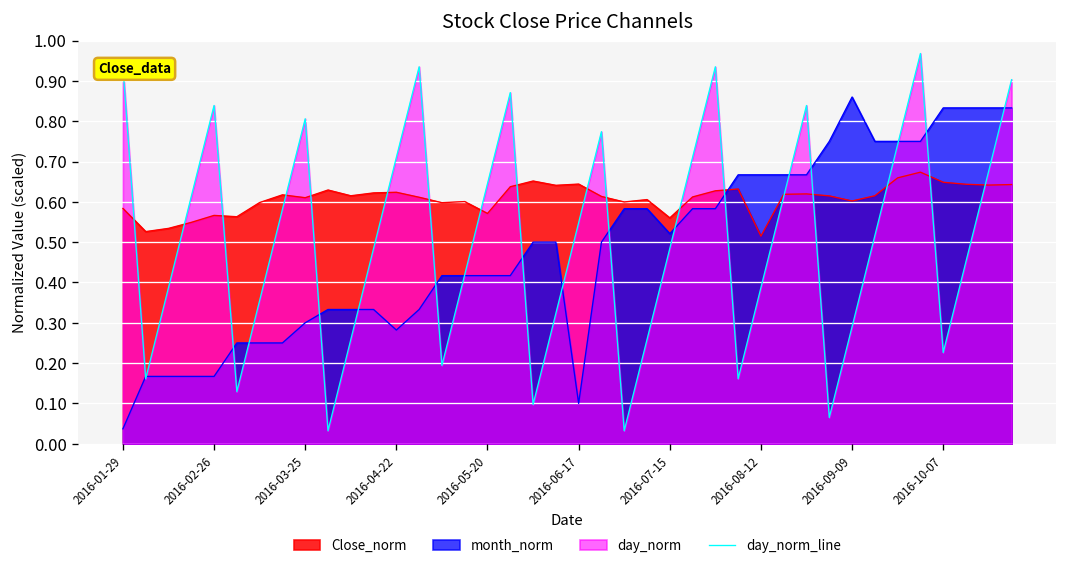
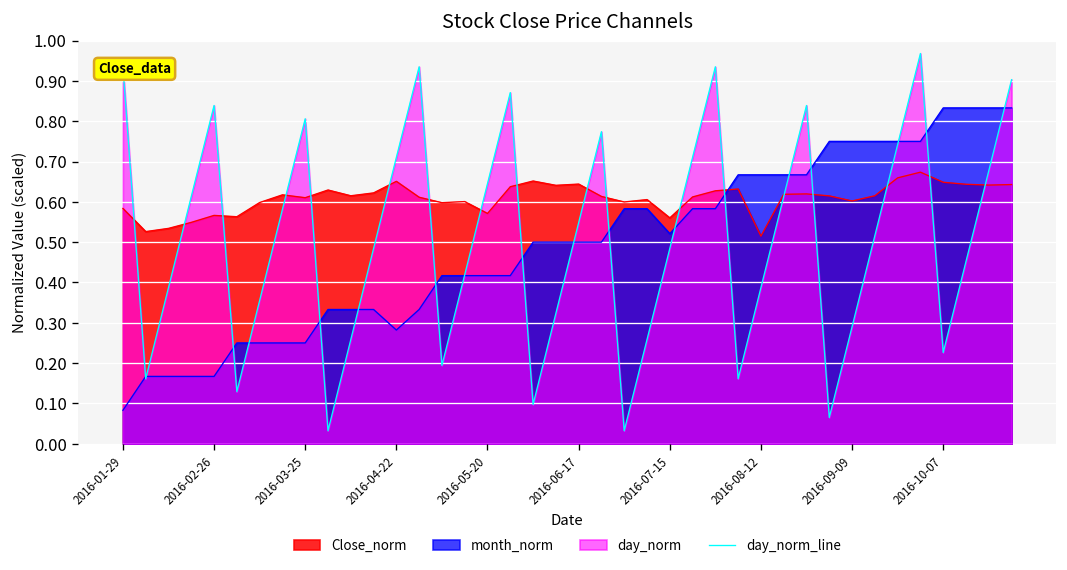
month_norm, 2016-01-29: 0.04 -> 0.08
month_norm, 2016-03-25: 0.30 -> 0.25
Close_norm, 2016-04-22: 0.62 -> 0.65
month_norm, 2016-06-17: 0.1 -> 0.5
month_norm, 2016-09-09: 0.86 -> 0.75
